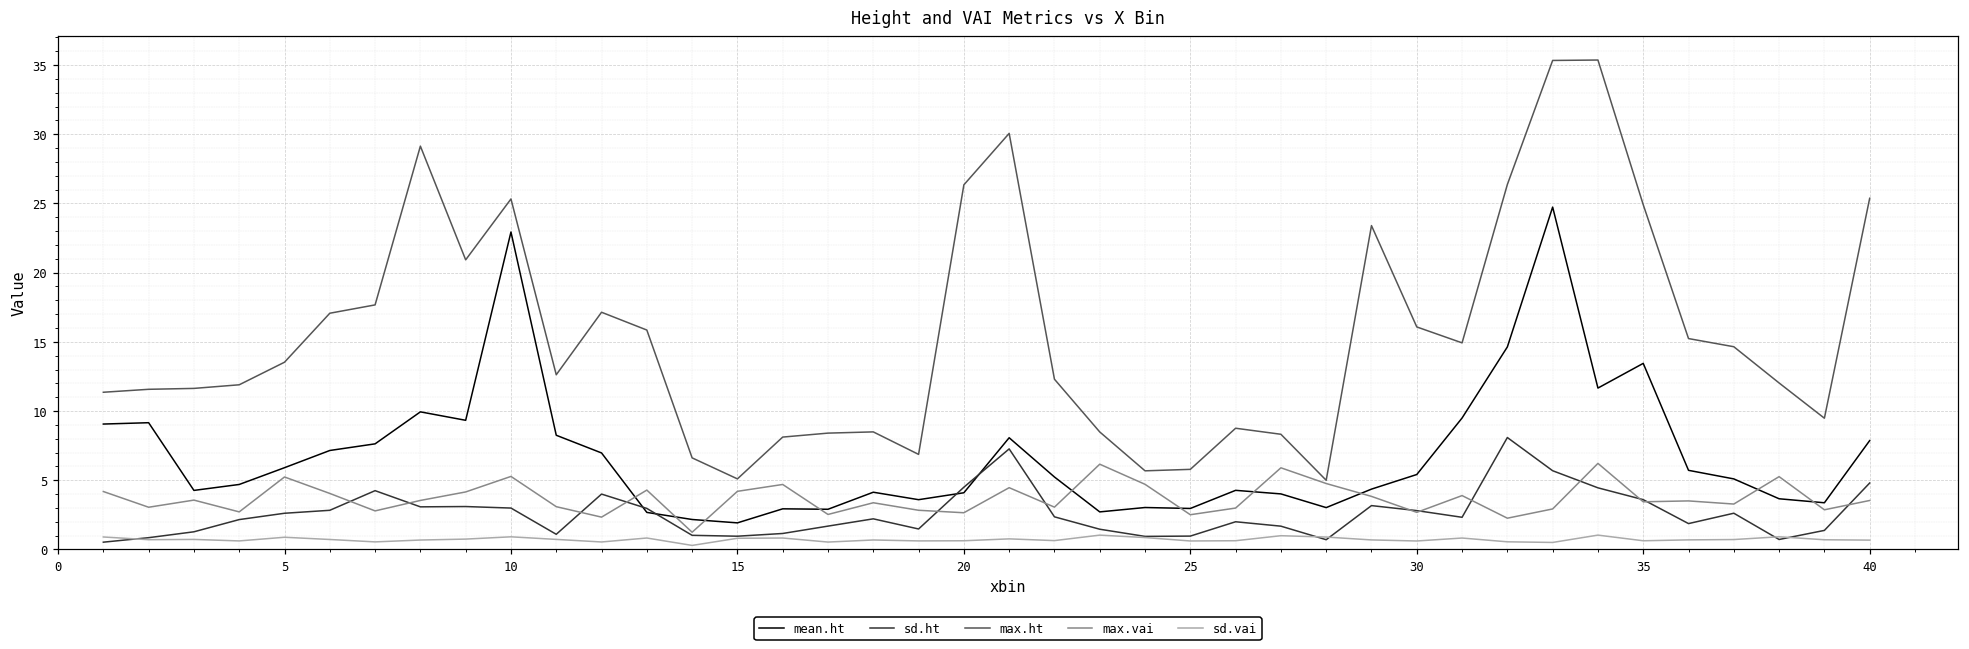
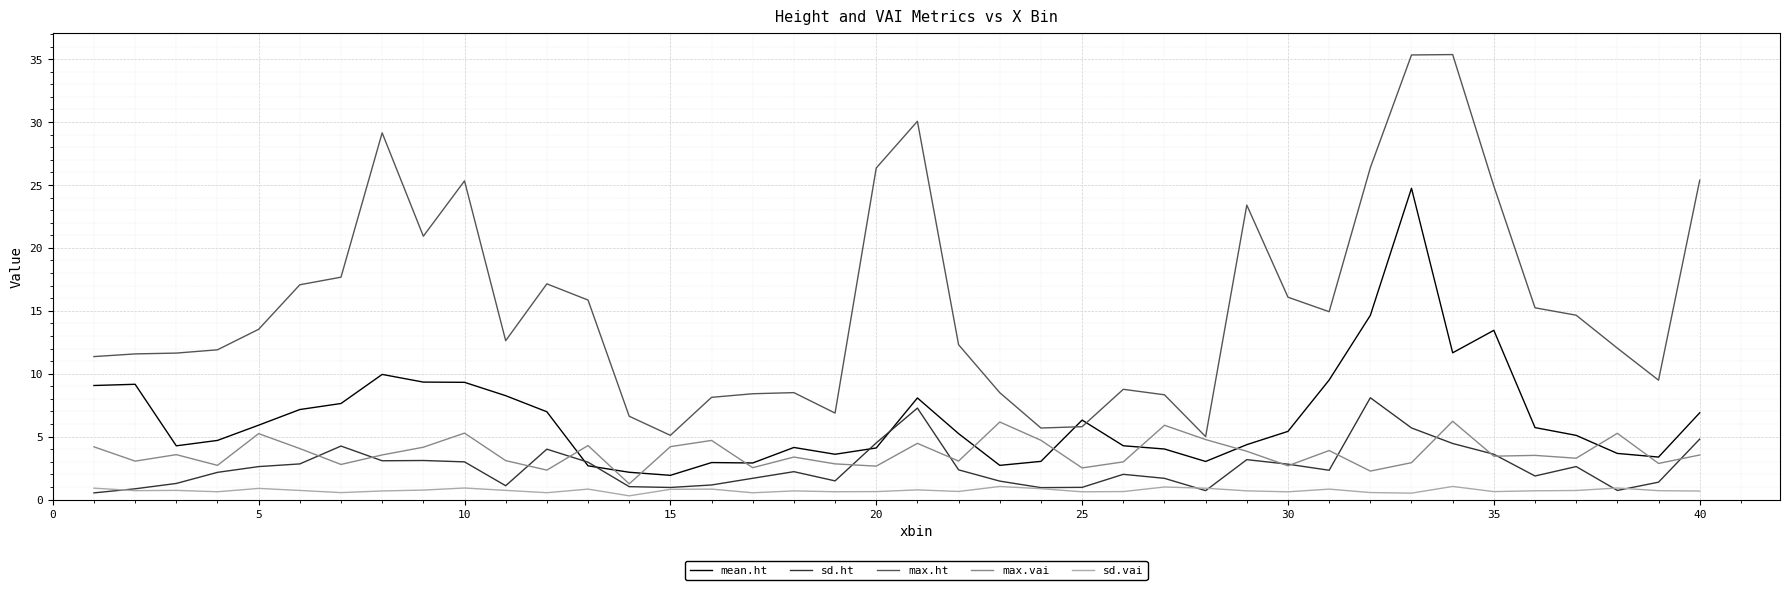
mean.ht, 10: 22.9 -> 9.3
mean.ht, 25: 3.0 -> 6.3
mean.ht, 40: 7.9 -> 6.9
